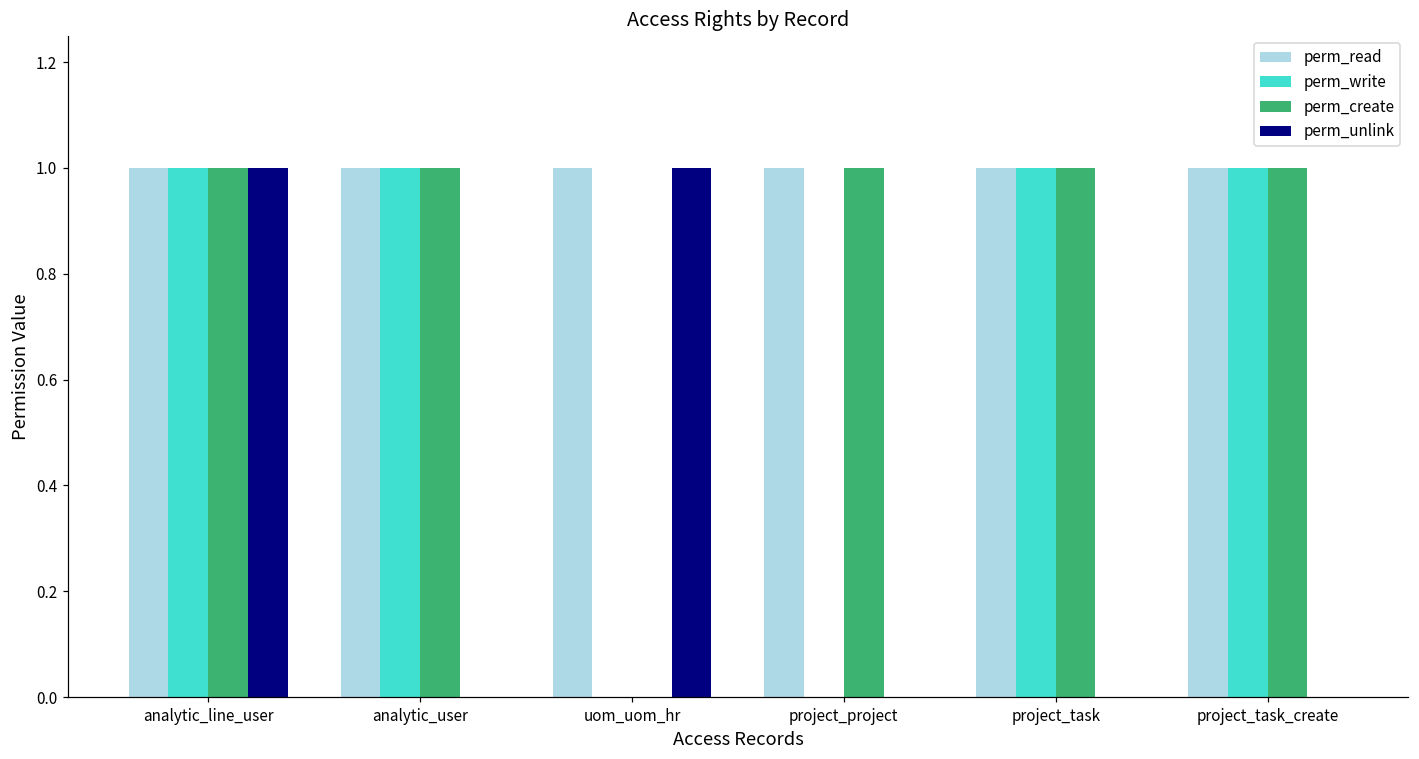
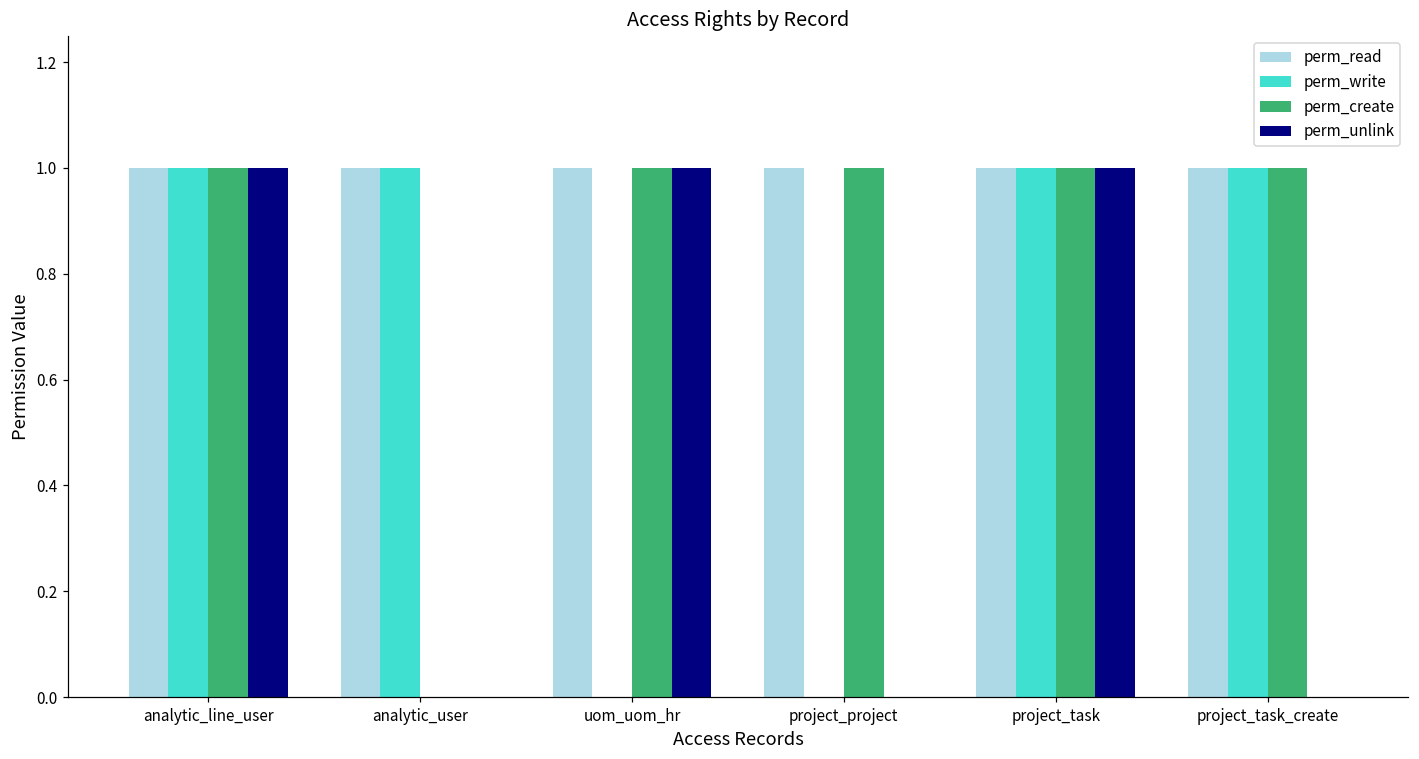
perm_create, analytic_user: 1 -> 0
perm_create, uom_uom_hr: 0 -> 1
perm_unlink, project_task: 0 -> 1
